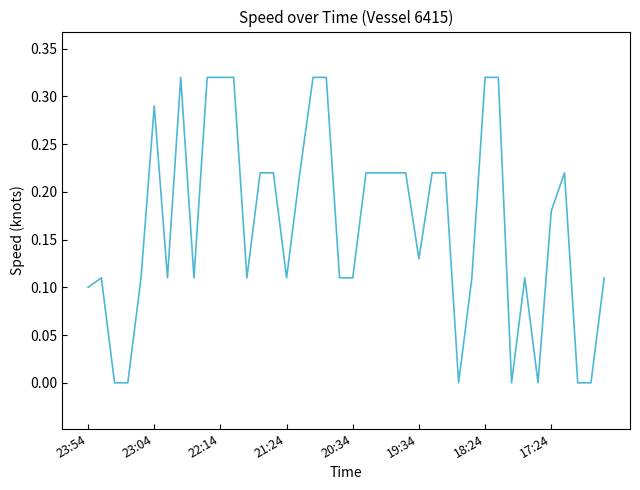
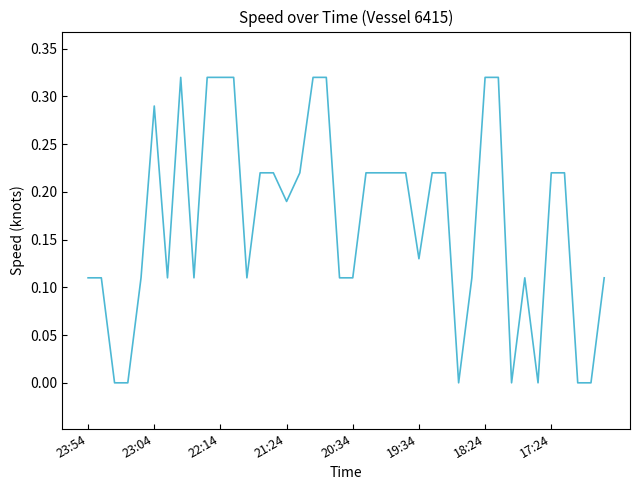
23:54: 0.10 -> 0.11
21:24: 0.11 -> 0.19
17:24: 0.18 -> 0.22
